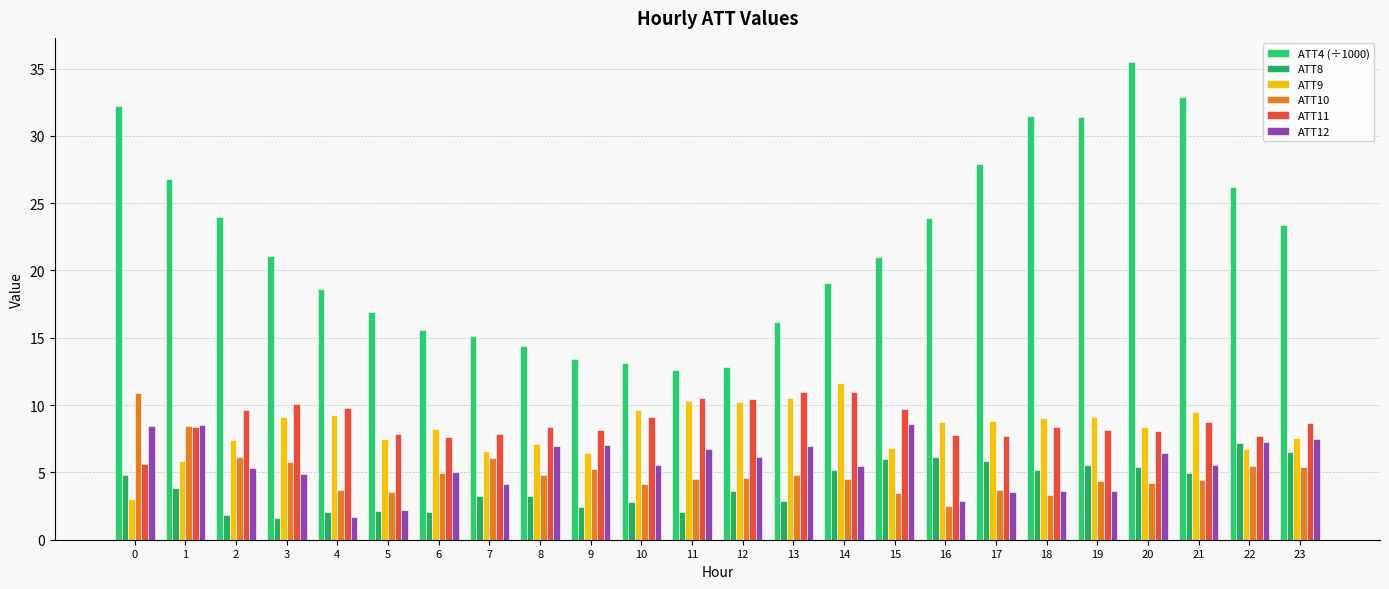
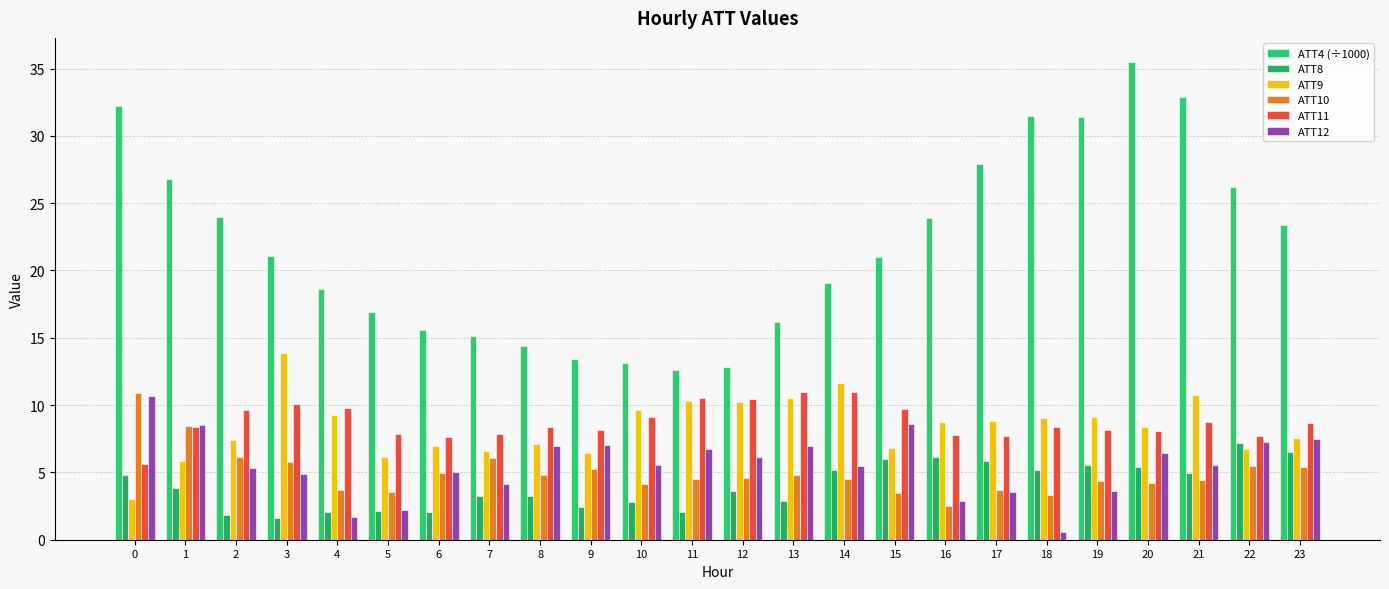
ATT12, 0: 8.5 -> 10.7
ATT9, 3: 9.1 -> 13.9
ATT9, 5: 7.5 -> 6.2
ATT9, 6: 8.2 -> 6.9
ATT12, 18: 3.6 -> 0.6
ATT9, 21: 9.5 -> 10.7
